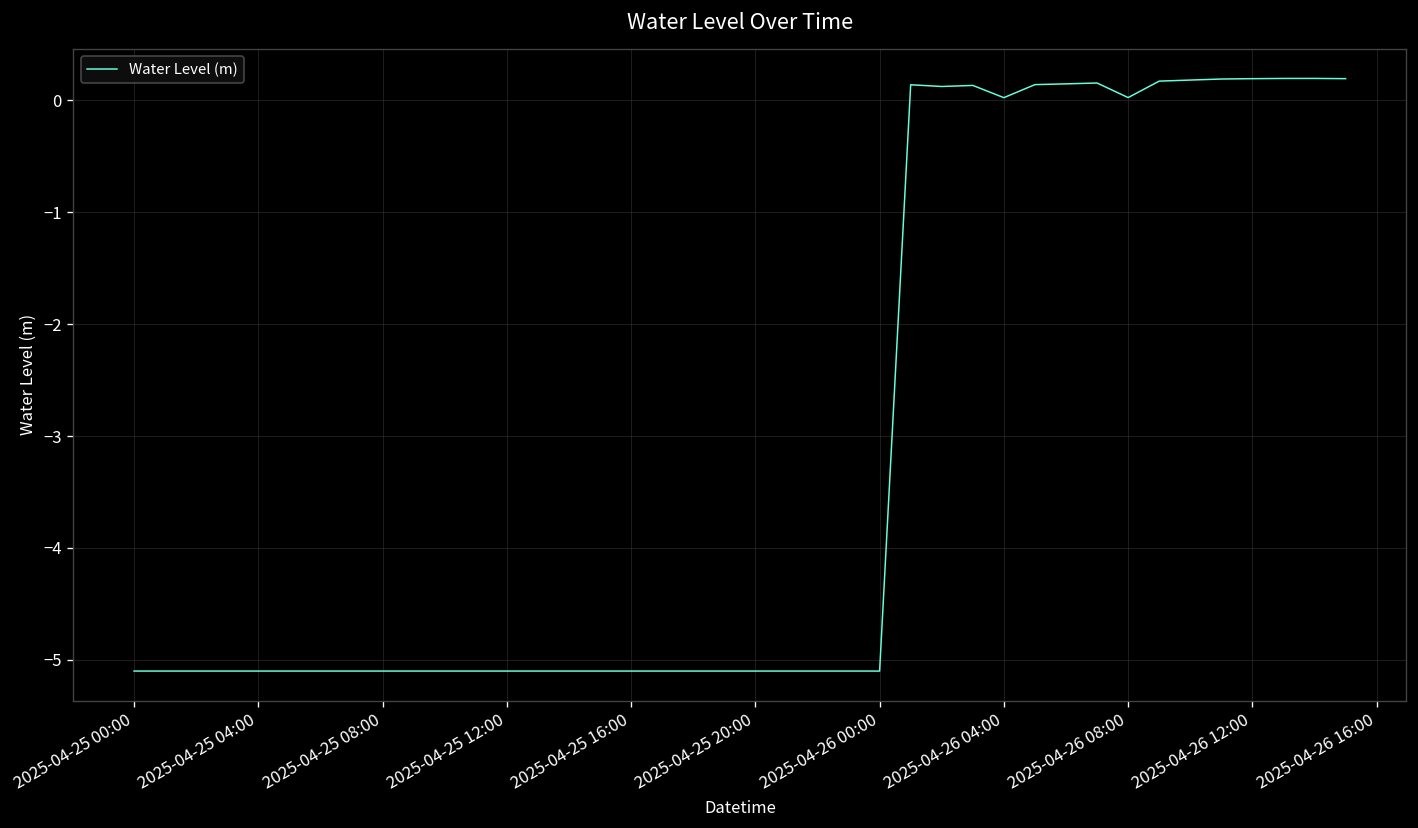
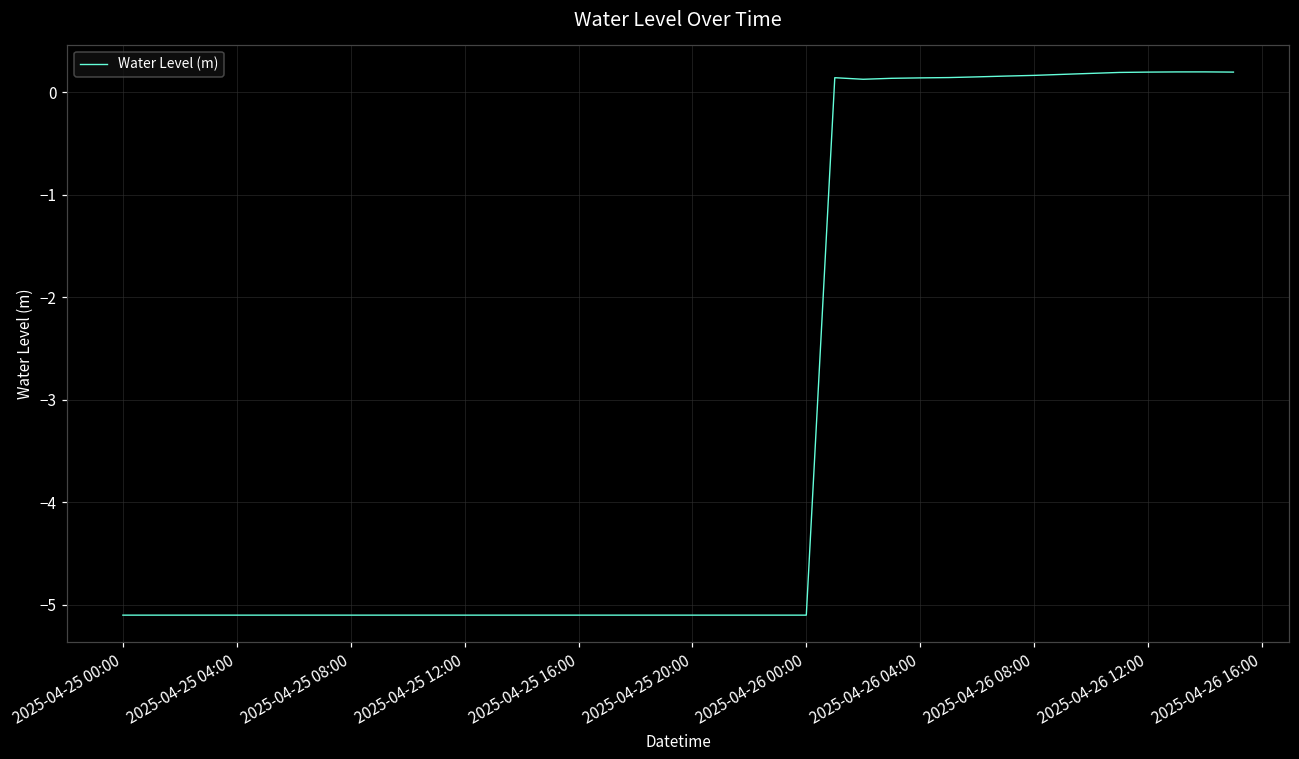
2025-04-26 04:00: 0.0 -> 0.1
2025-04-26 08:00: 0.0 -> 0.2
